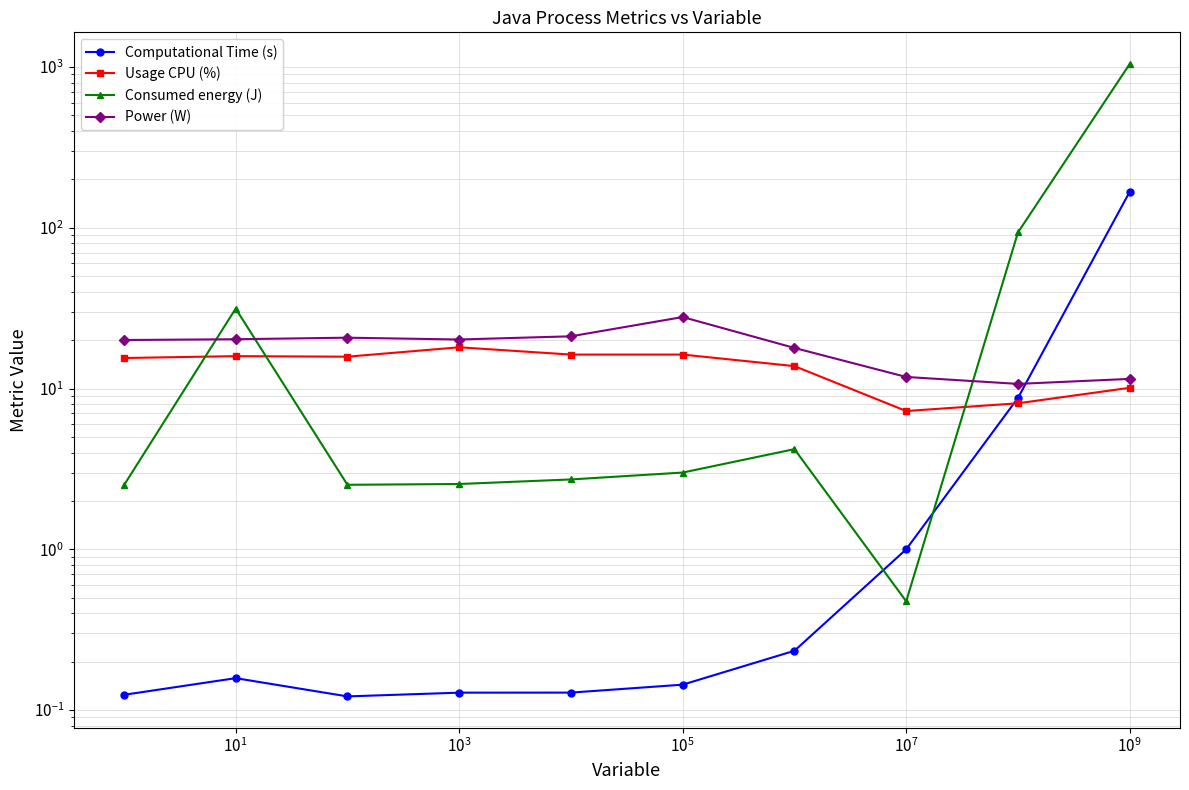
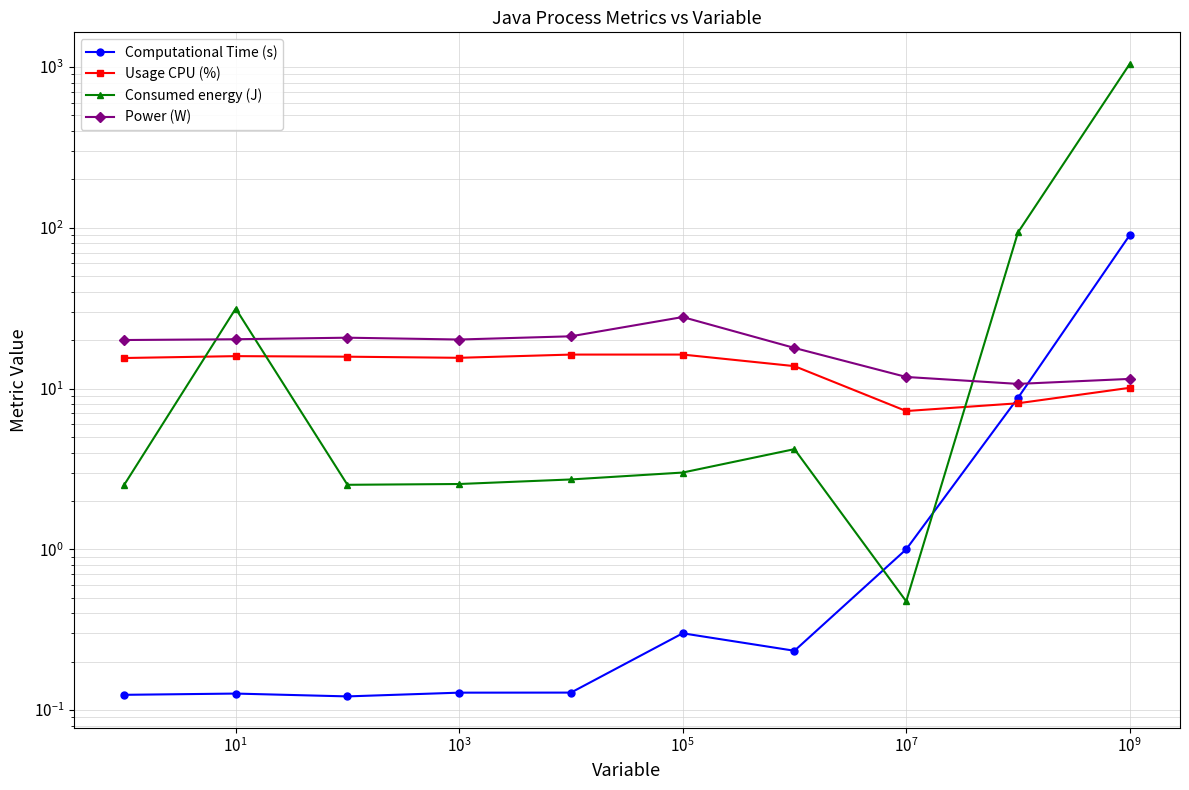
Computational Time (s), 10^1: 0.16 -> 0.13
Usage CPU (%), 10^3: 18 -> 16
Computational Time (s), 10^5: 0.14 -> 0.30
Computational Time (s), 10^9: 170 -> 90
